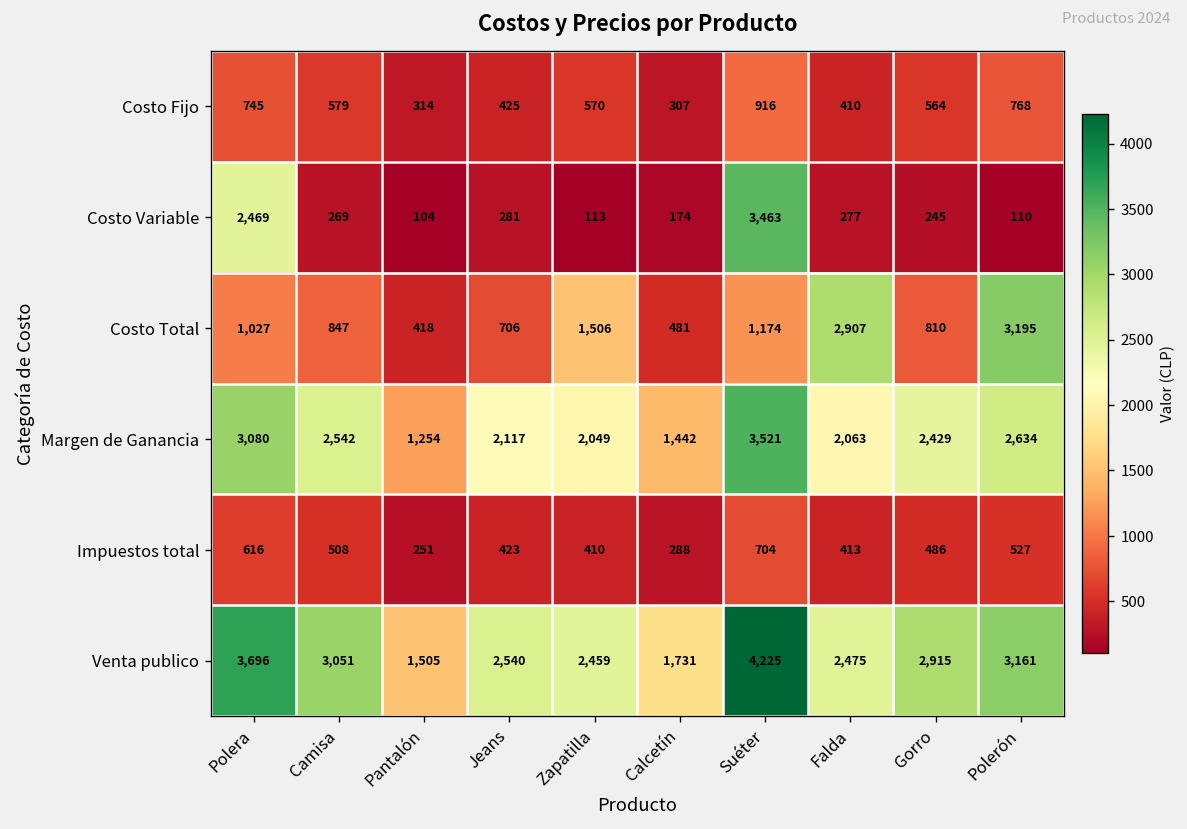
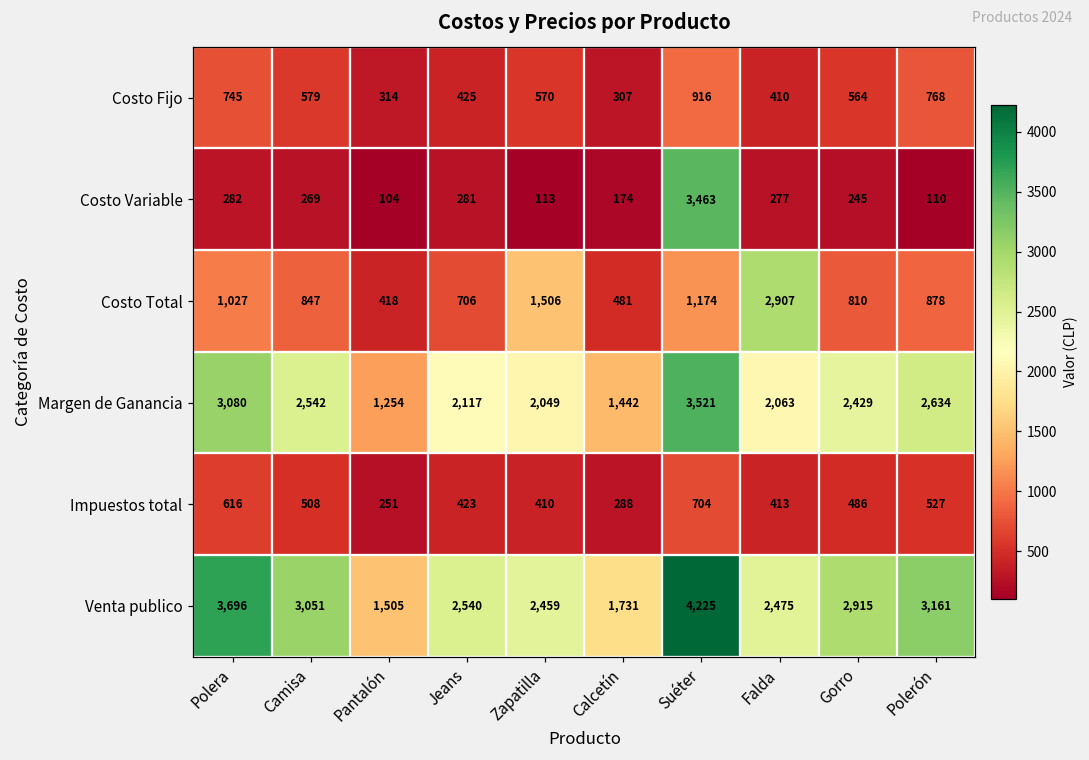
Costo Variable, Polera: 2,469 -> 282
Costo Total, Polerón: 3,195 -> 878
